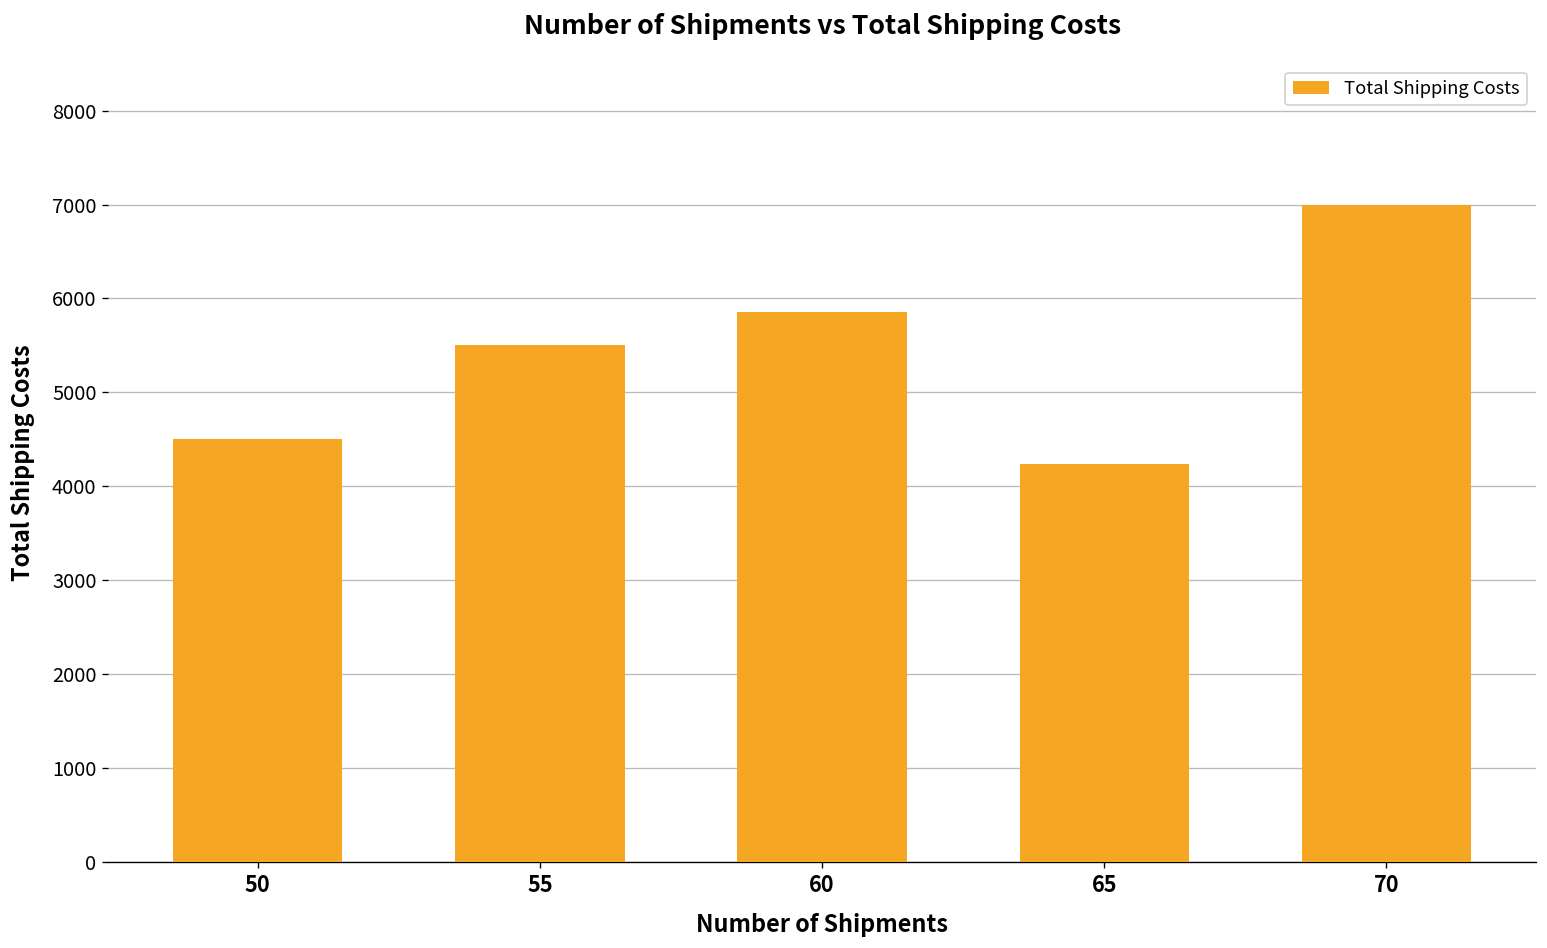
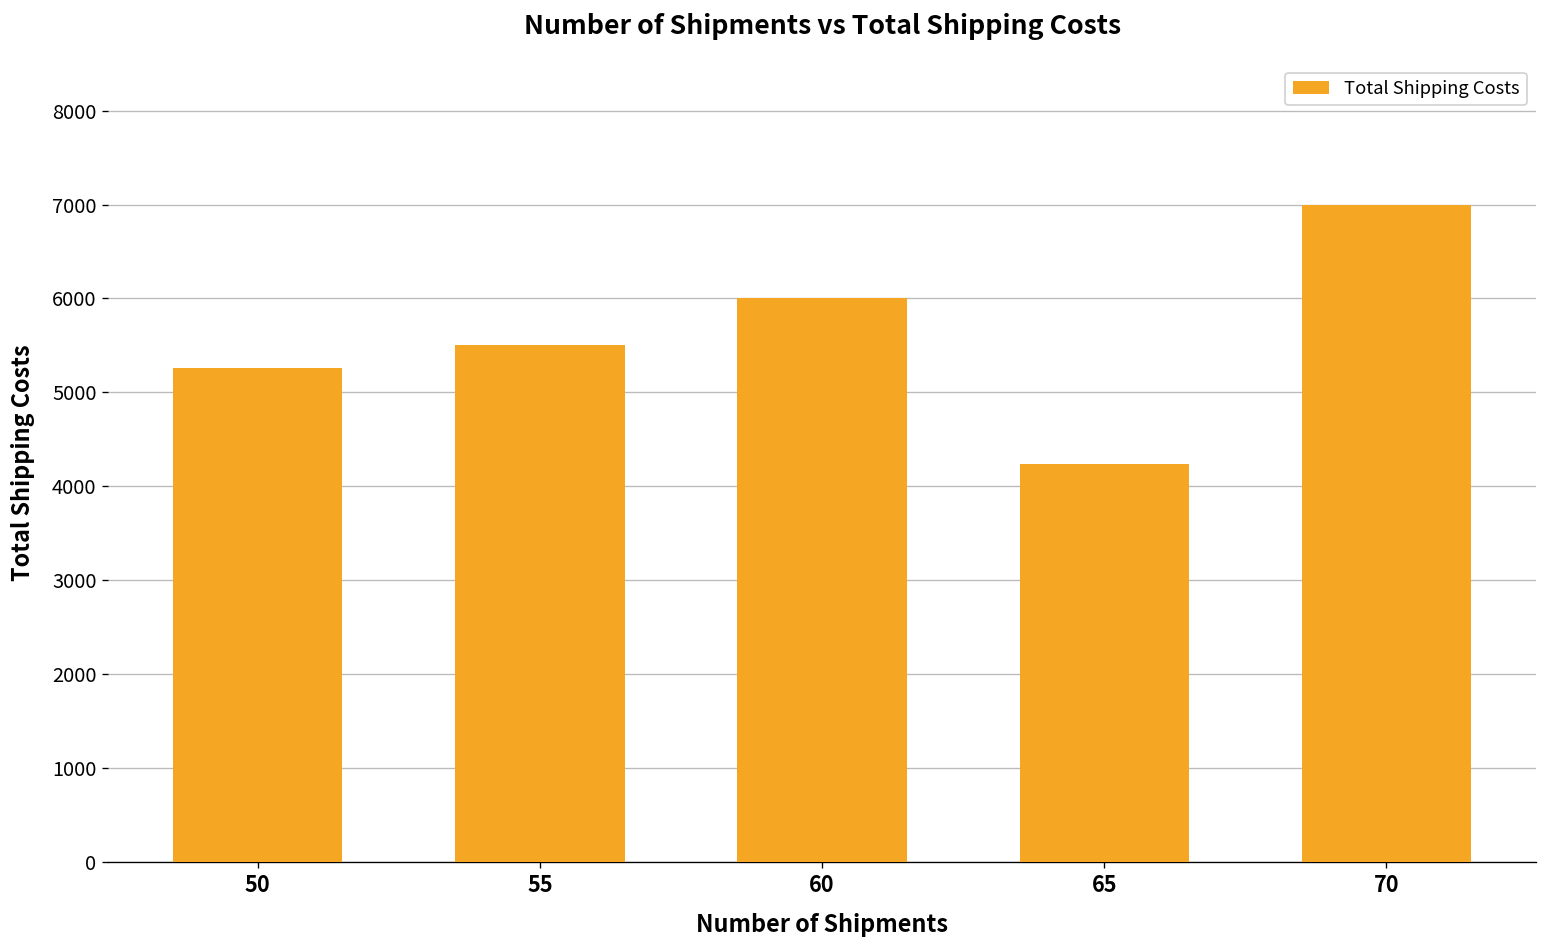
50: 4500 -> 5300
60: 5900 -> 6000
